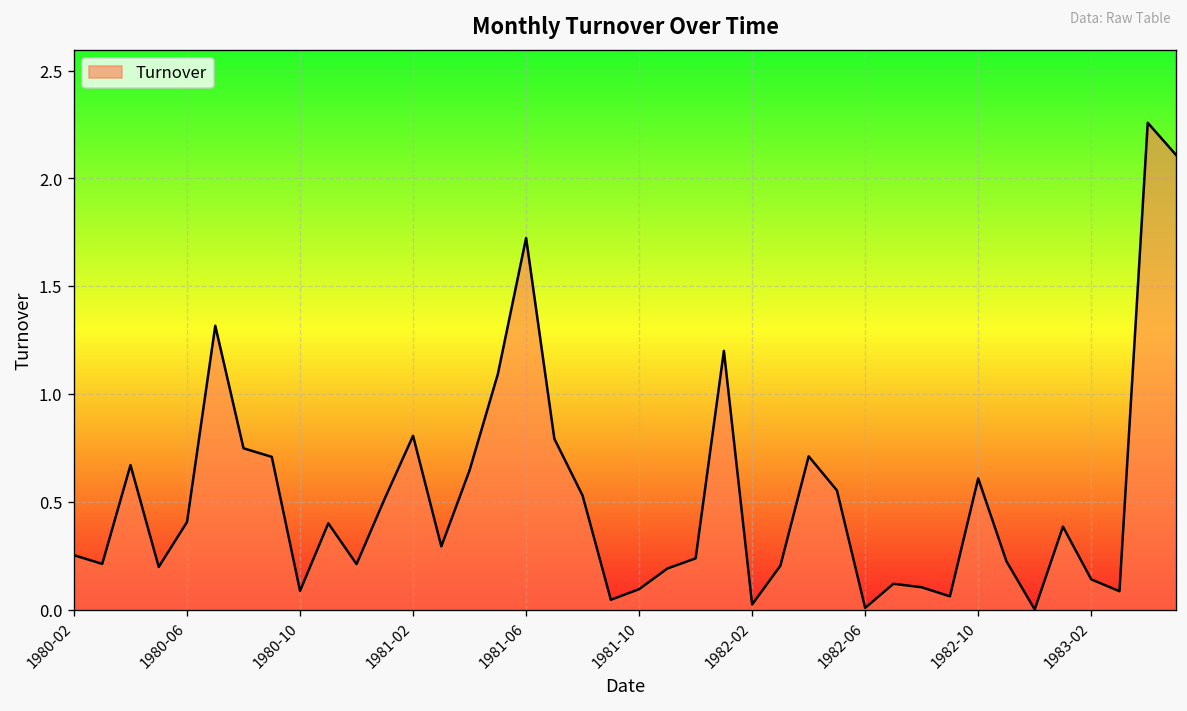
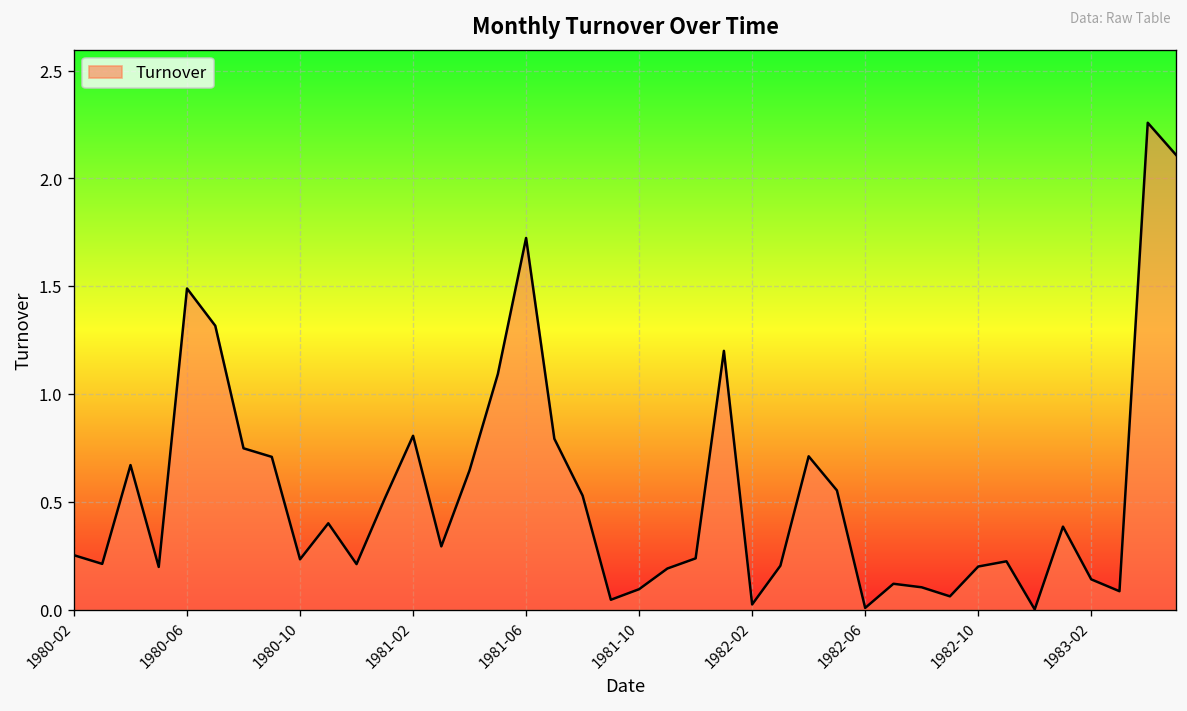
1980-06: 0.41 -> 1.49
1980-10: 0.09 -> 0.23
1982-10: 0.61 -> 0.20
